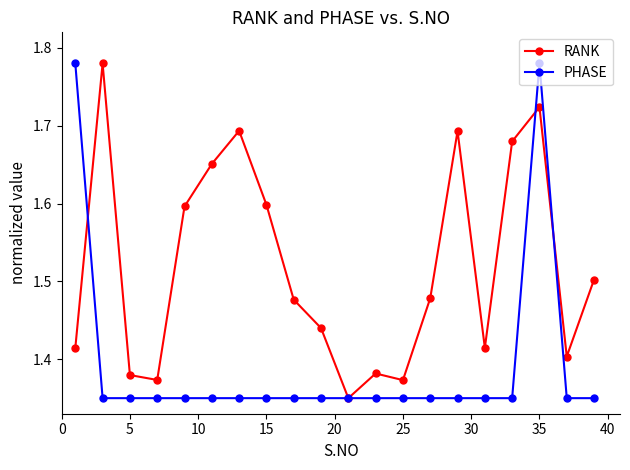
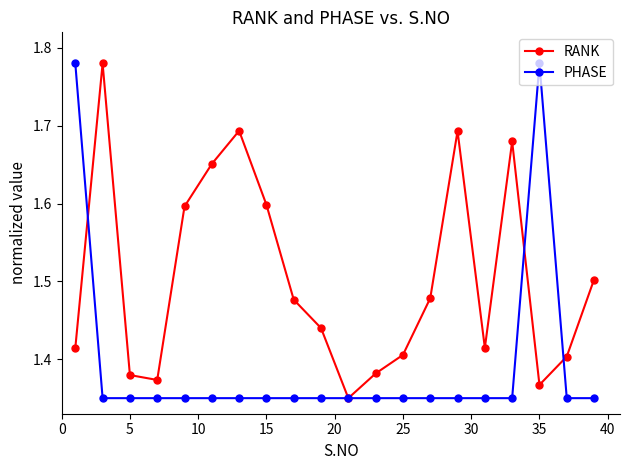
RANK, 25: 1.37 -> 1.41
RANK, 35: 1.72 -> 1.37
